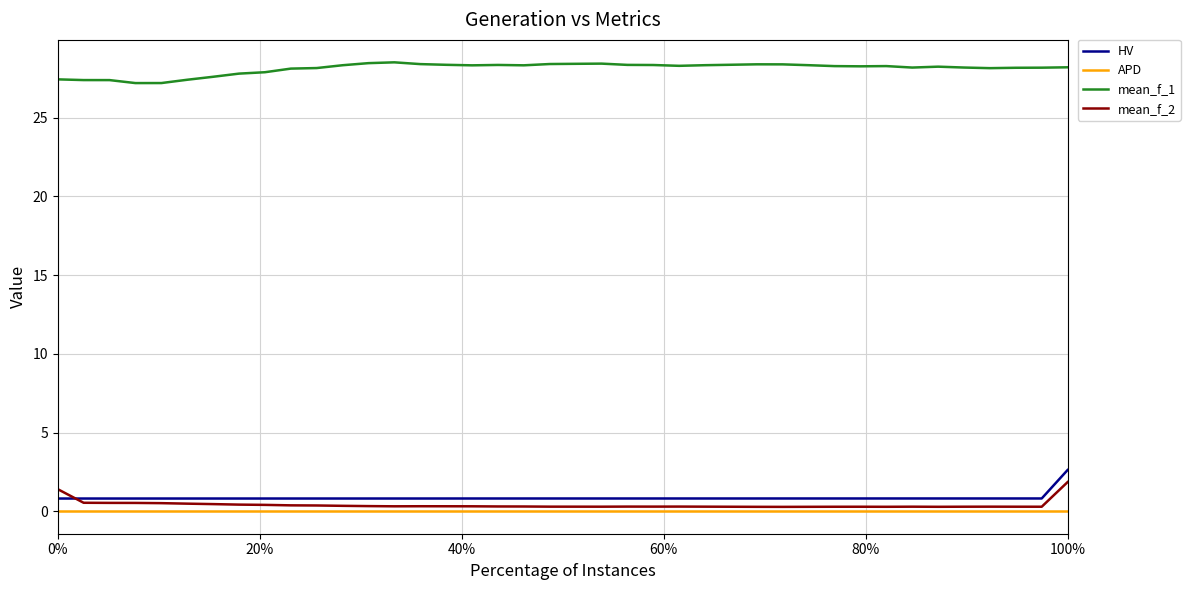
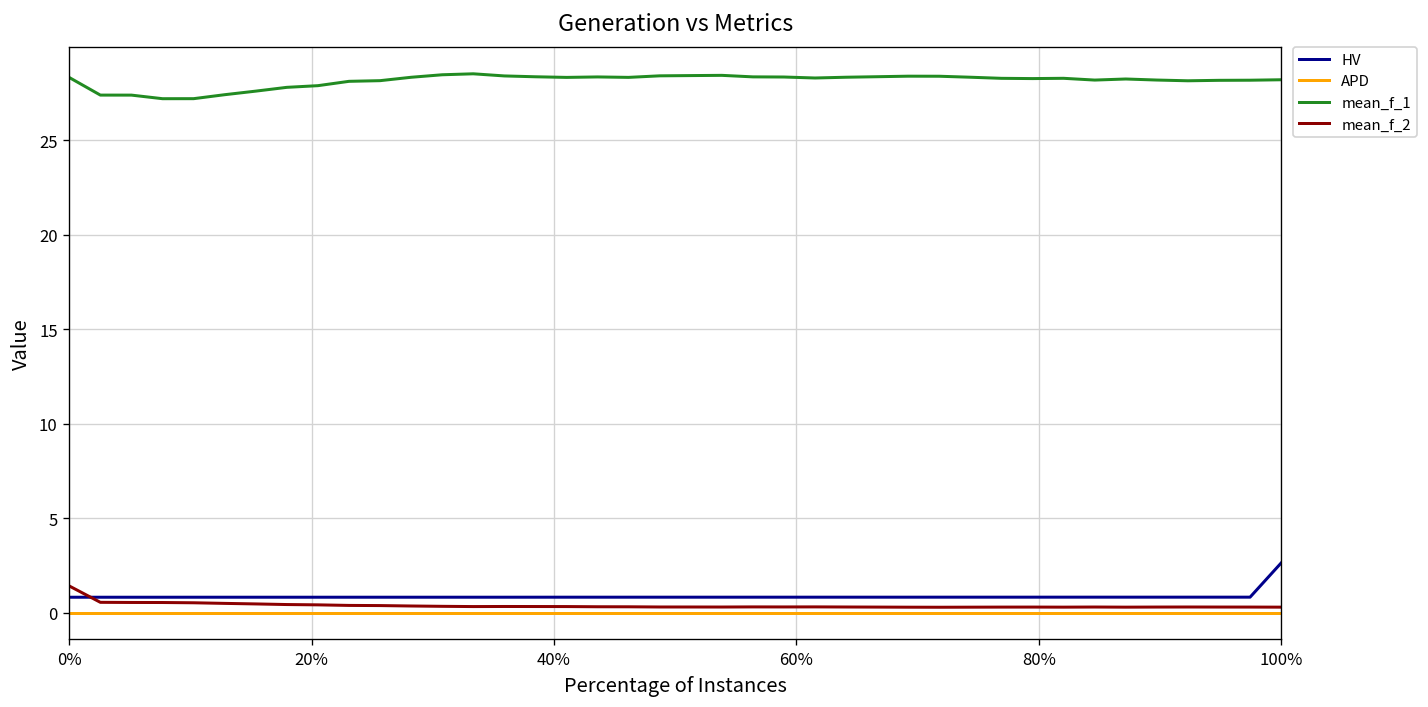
mean_f_1, 0%: 27.4 -> 28.3
mean_f_2, 100%: 1.9 -> 0.3
